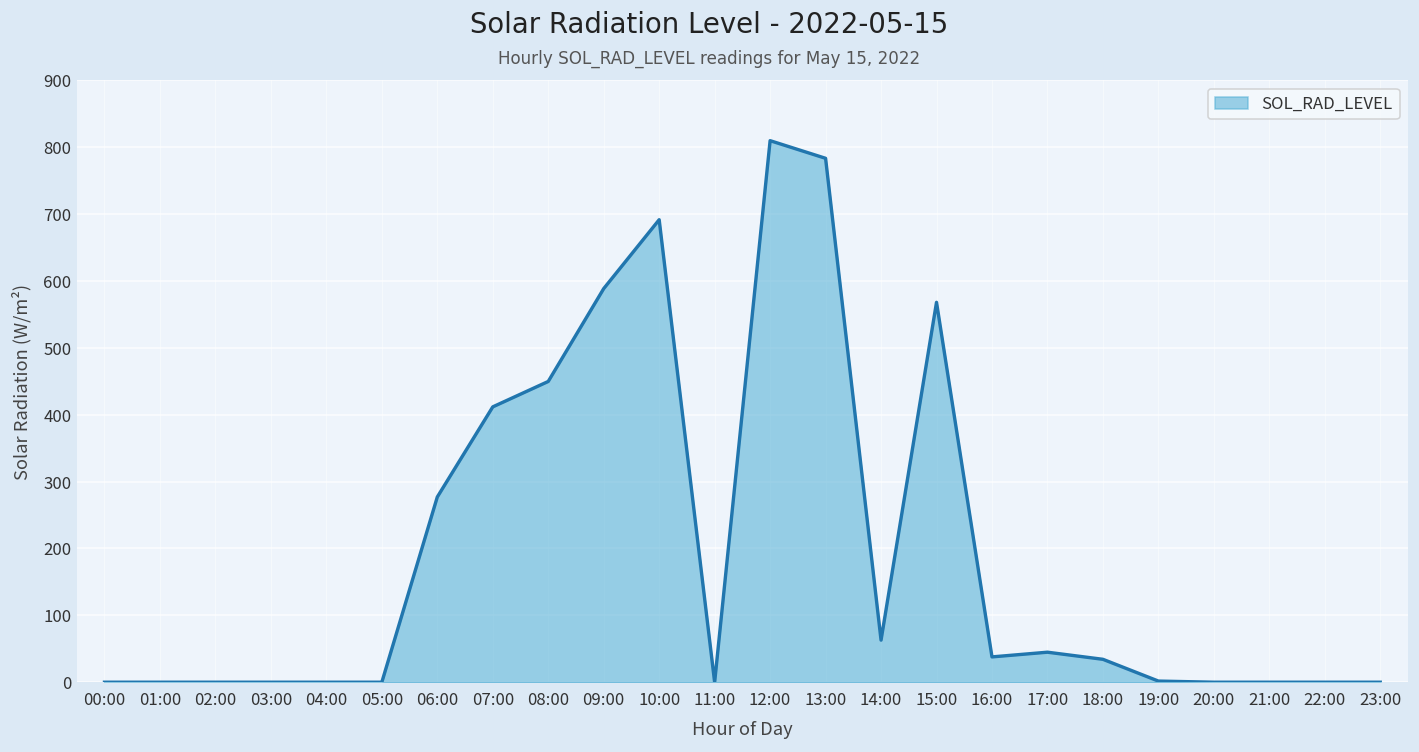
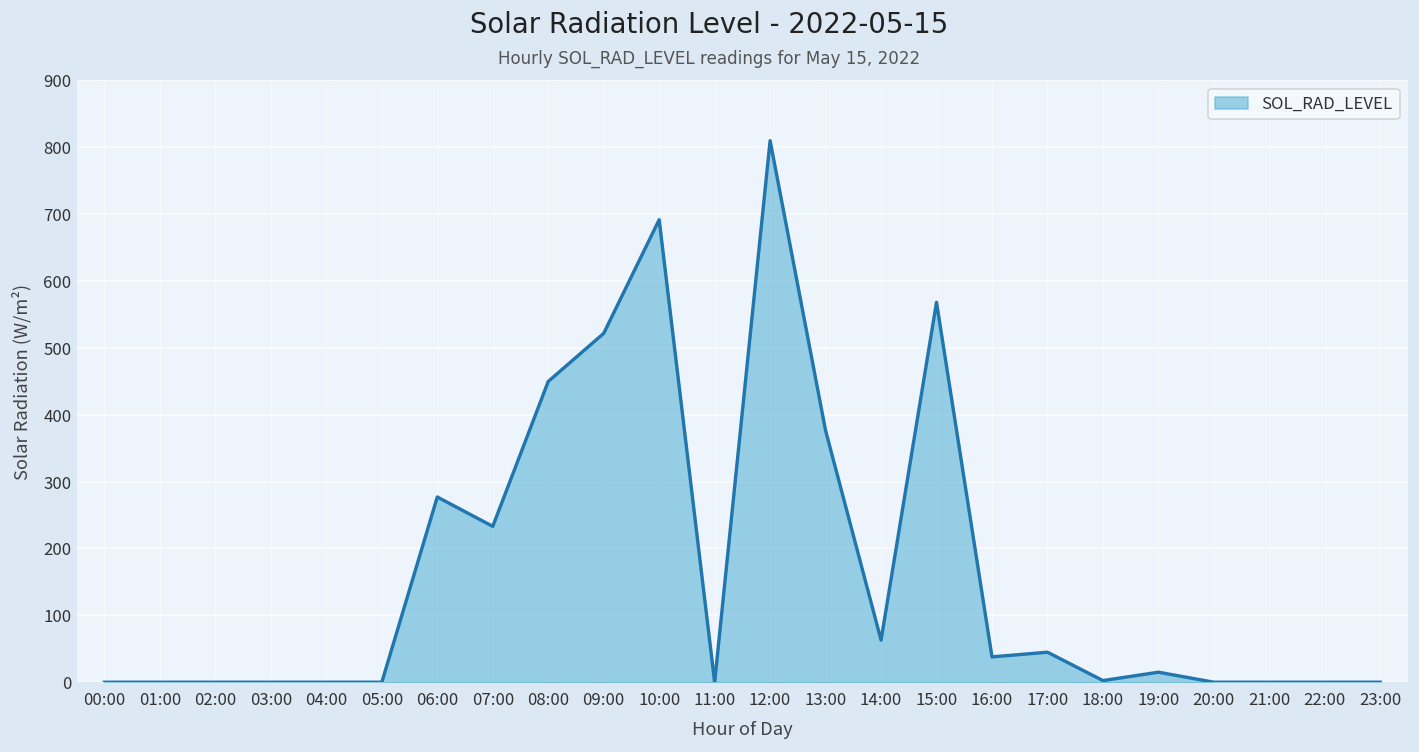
07:00: 410 -> 230
09:00: 590 -> 520
13:00: 780 -> 380
18:00: 30 -> 0
19:00: 0 -> 10
